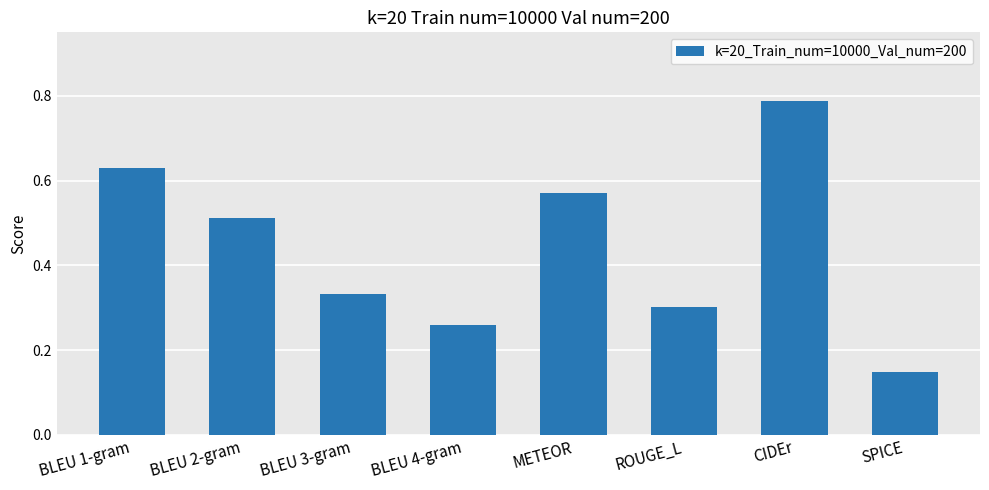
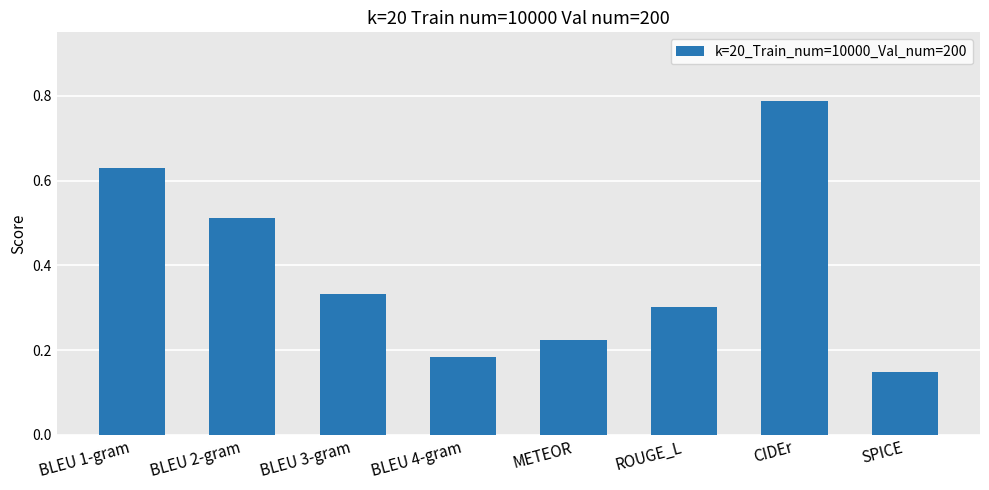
BLEU 4-gram: 0.26 -> 0.18
METEOR: 0.57 -> 0.22
